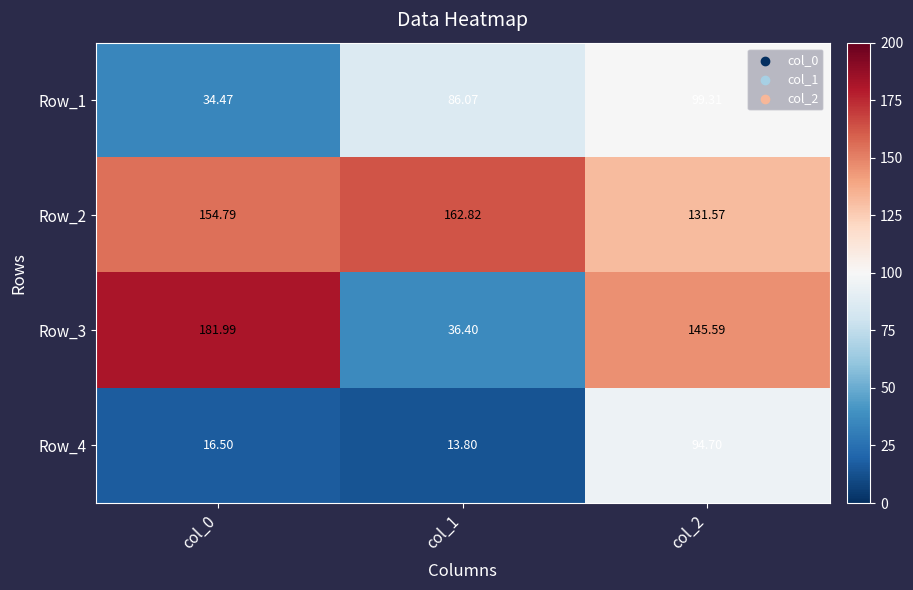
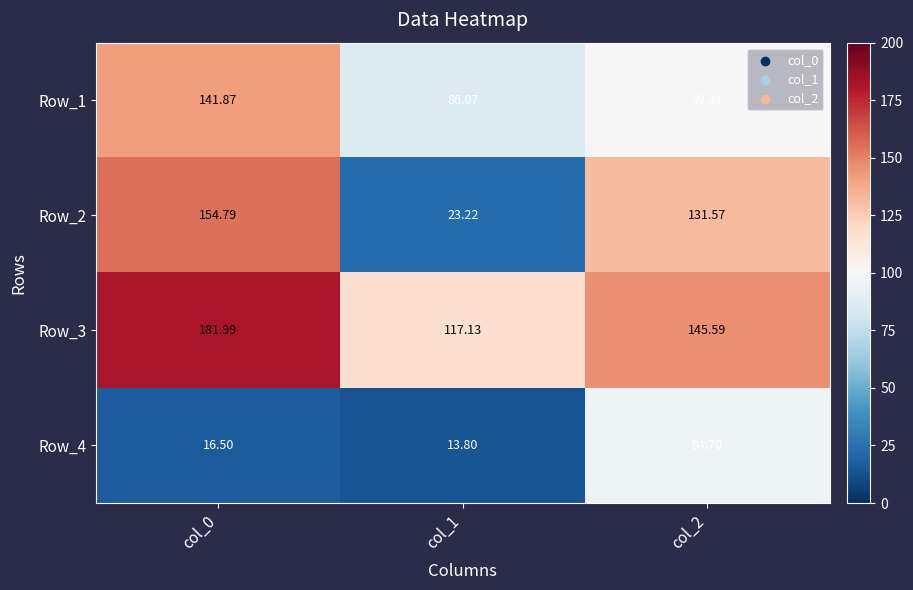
Row_1, col_0: 34.47 -> 141.87
Row_2, col_1: 162.82 -> 23.22
Row_3, col_1: 36.40 -> 117.13
